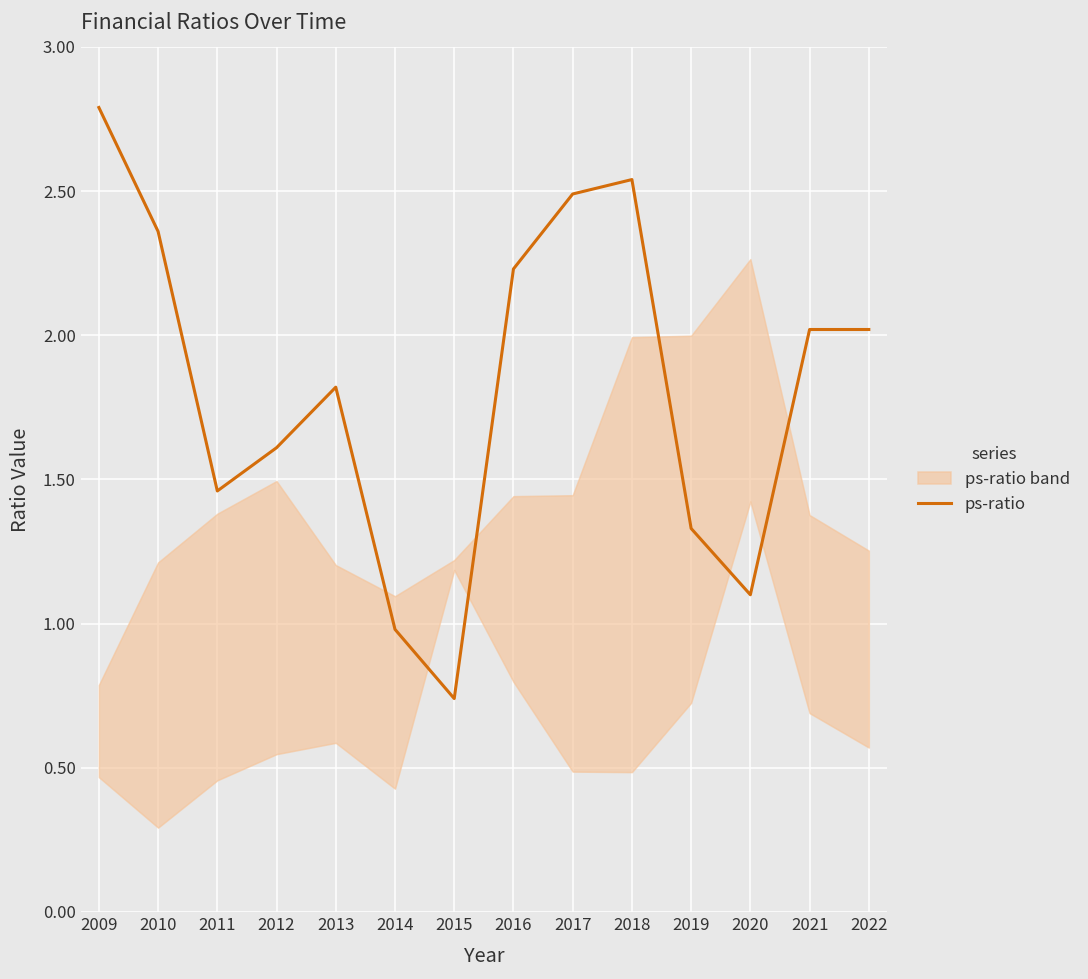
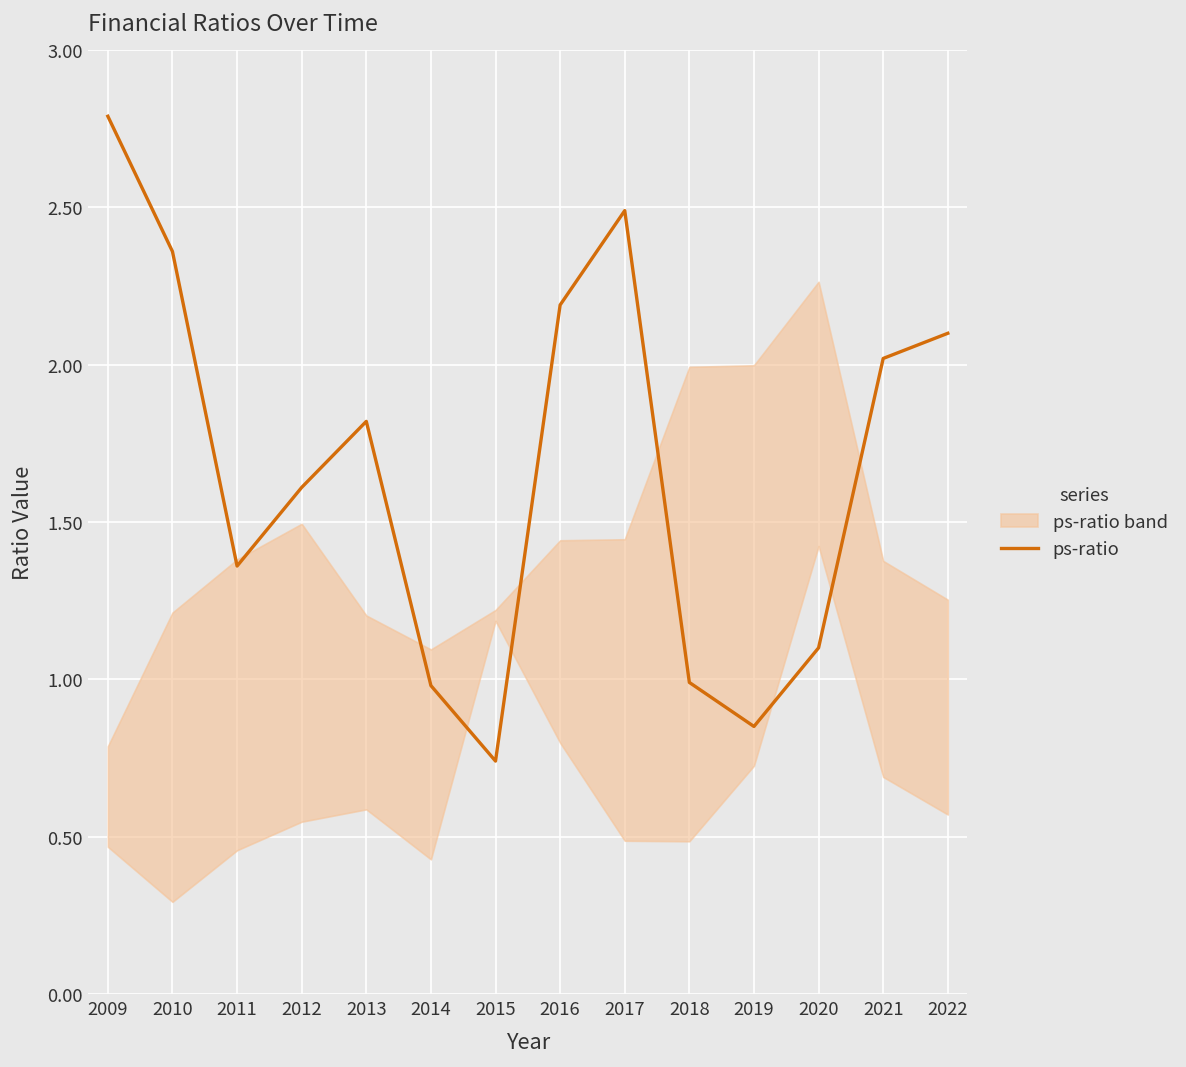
ps-ratio, 2011: 1.46 -> 1.36
ps-ratio, 2016: 2.23 -> 2.19
ps-ratio, 2018: 2.54 -> 0.99
ps-ratio, 2019: 1.33 -> 0.85
ps-ratio, 2022: 2.02 -> 2.10
